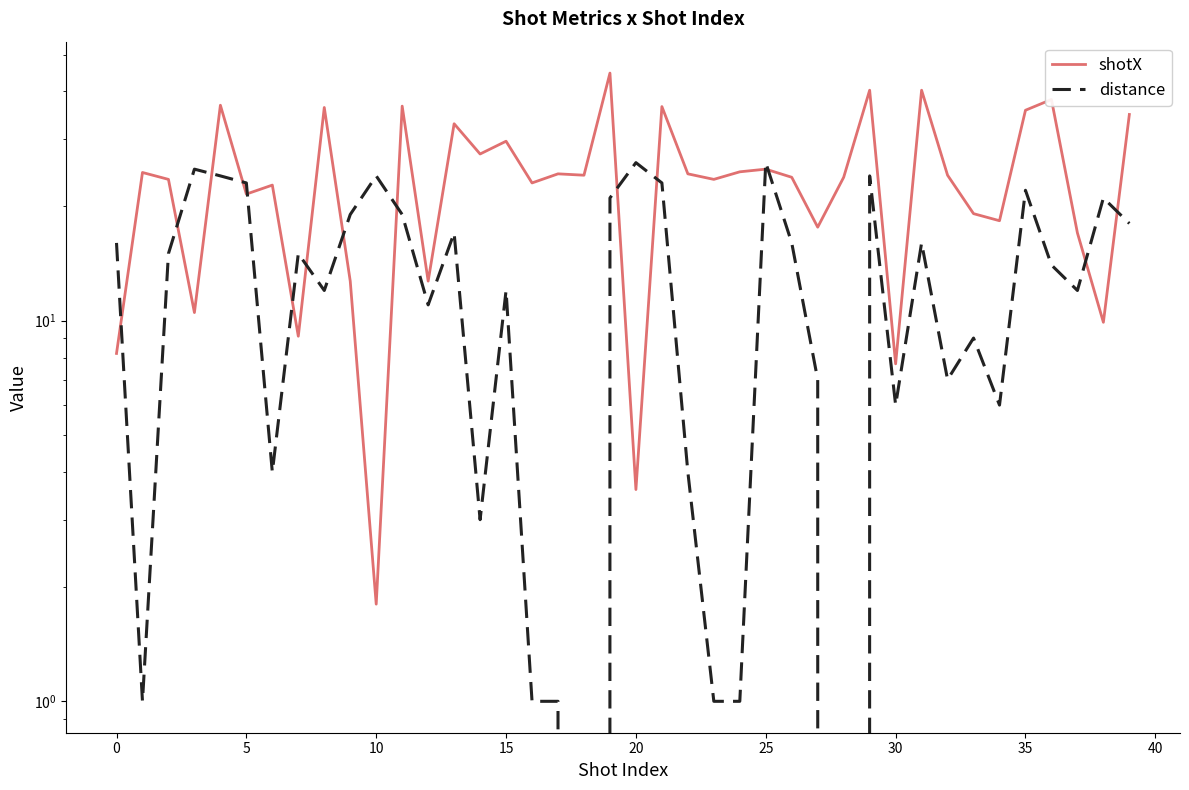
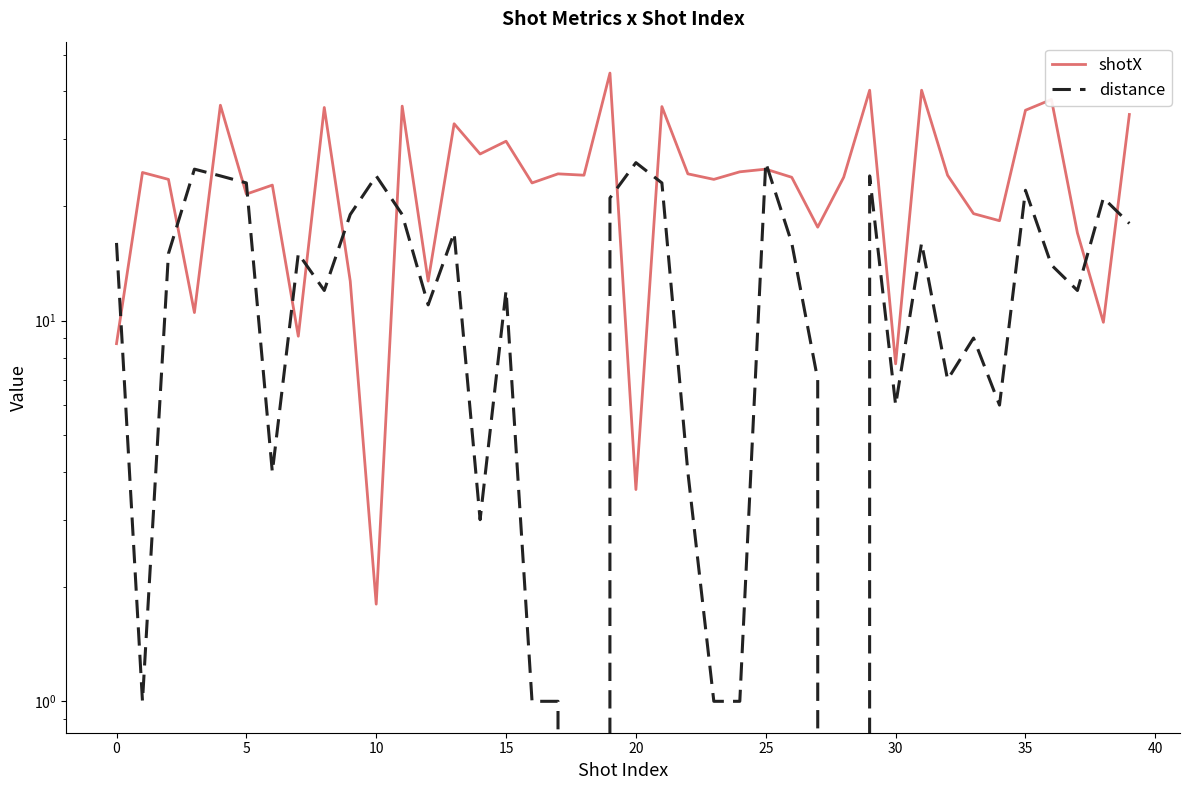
shotX, 0: 8.2 -> 8.7
